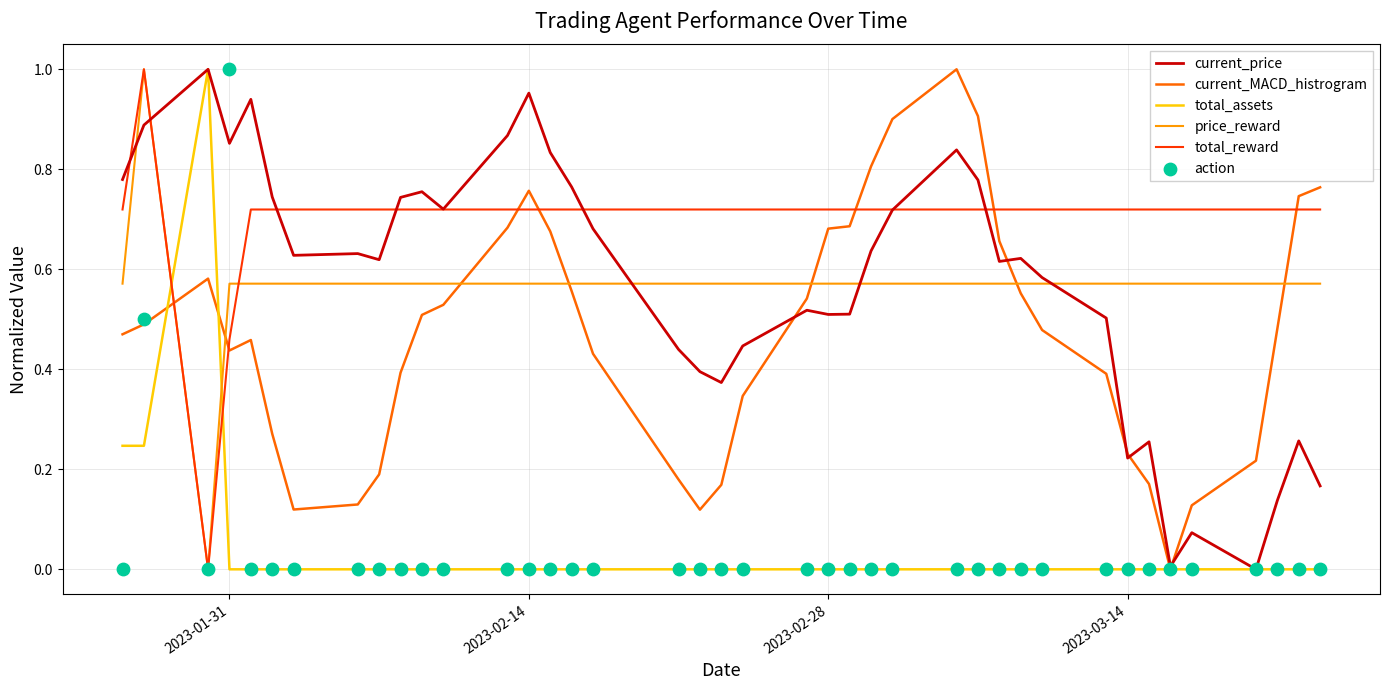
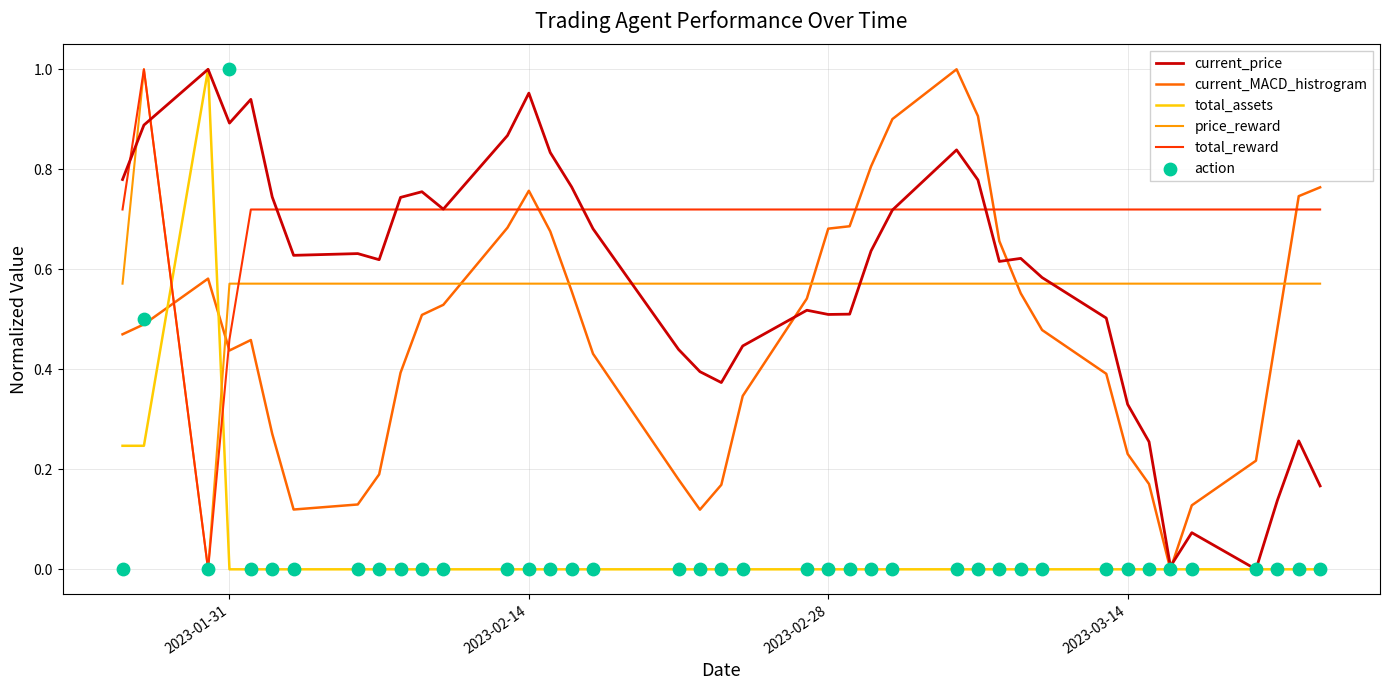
current_price, 2023-01-31: 0.85 -> 0.89
current_price, 2023-03-14: 0.22 -> 0.33
